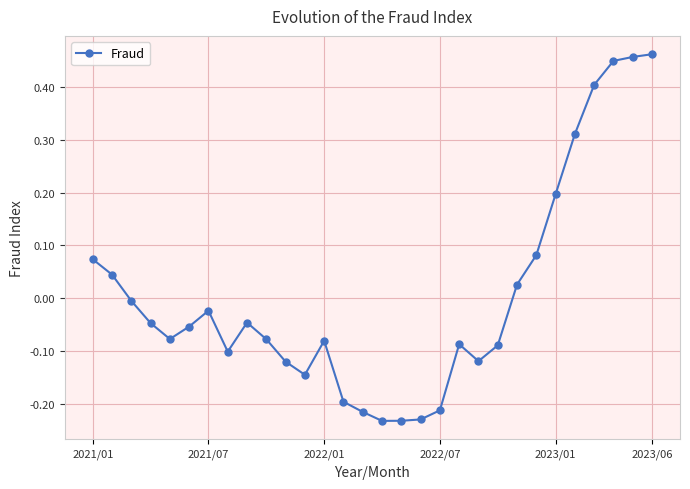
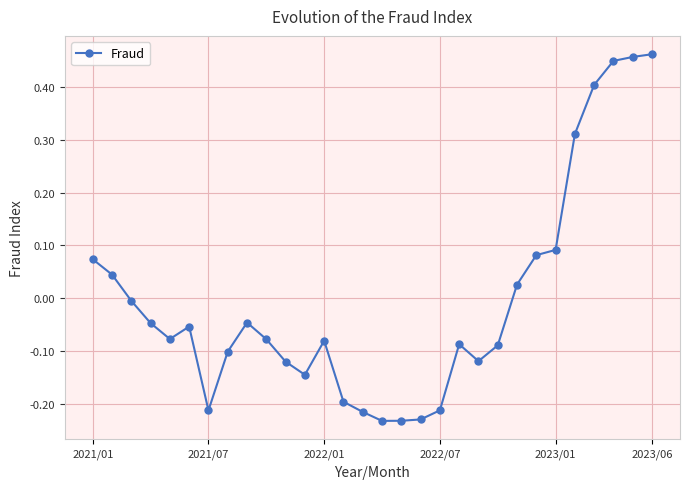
2021/07: -0.02 -> -0.21
2023/01: 0.20 -> 0.09
